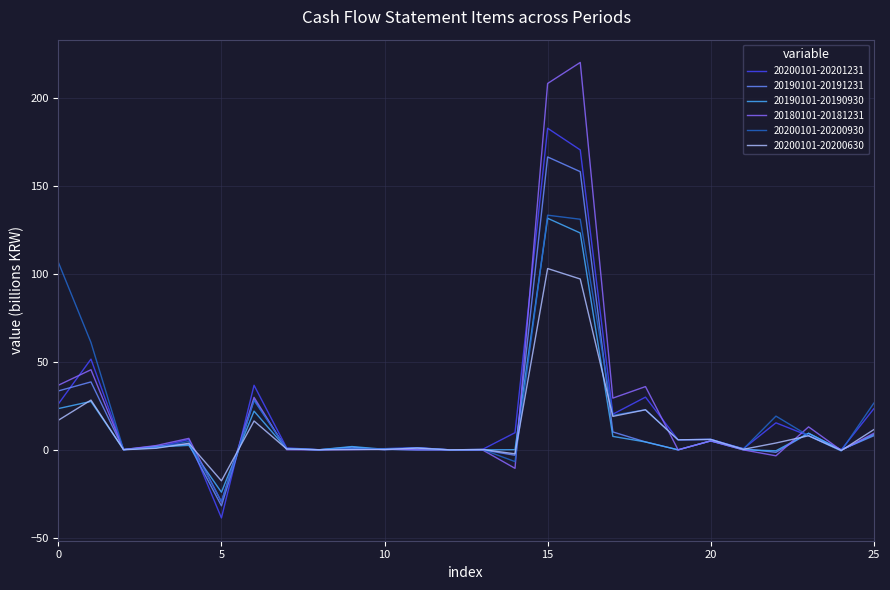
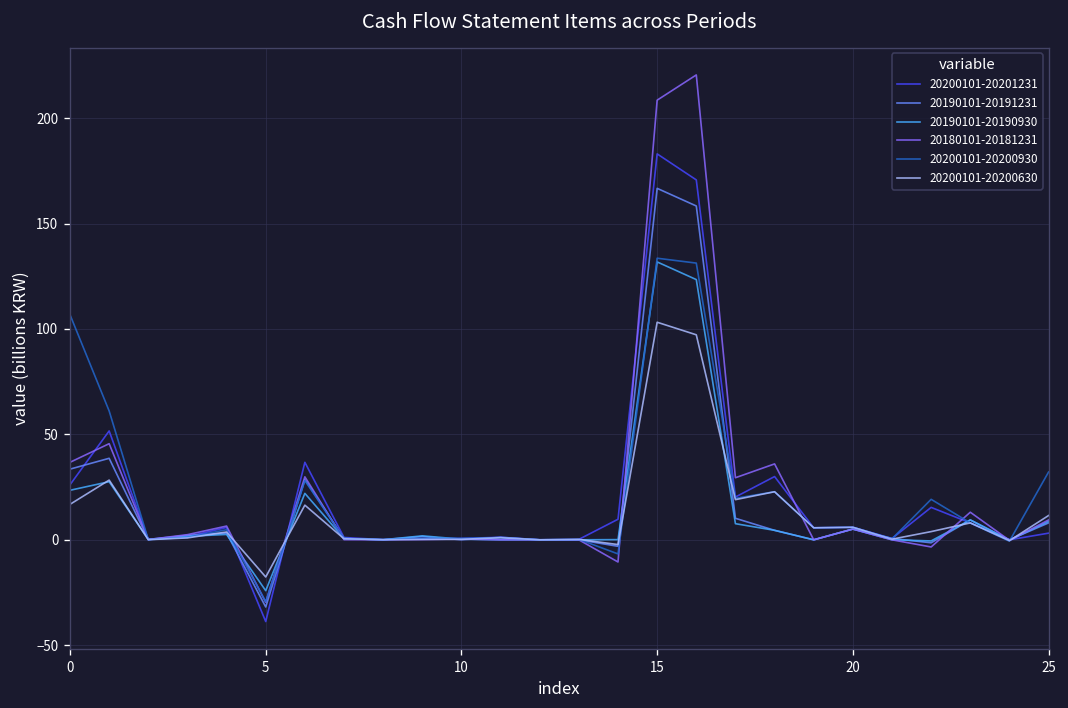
20200101-20201231, 25: 23 -> 3
20200101-20200930, 25: 27 -> 32
